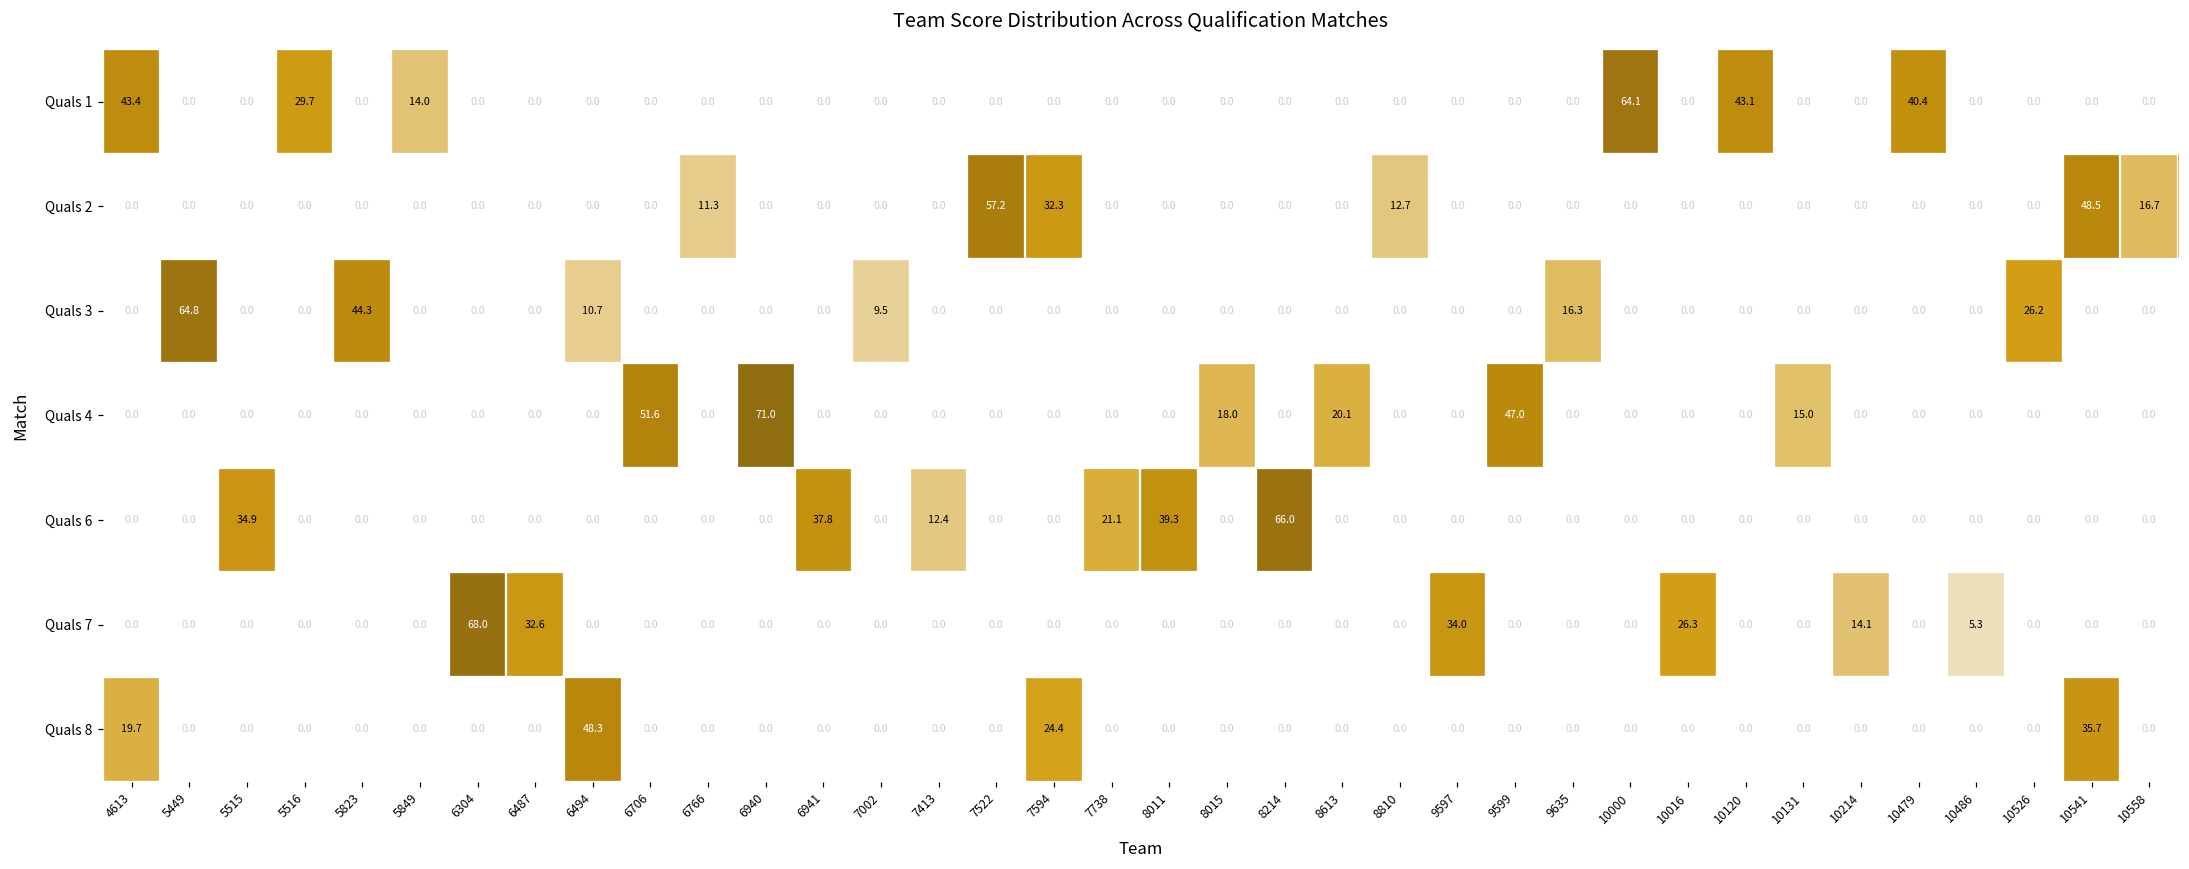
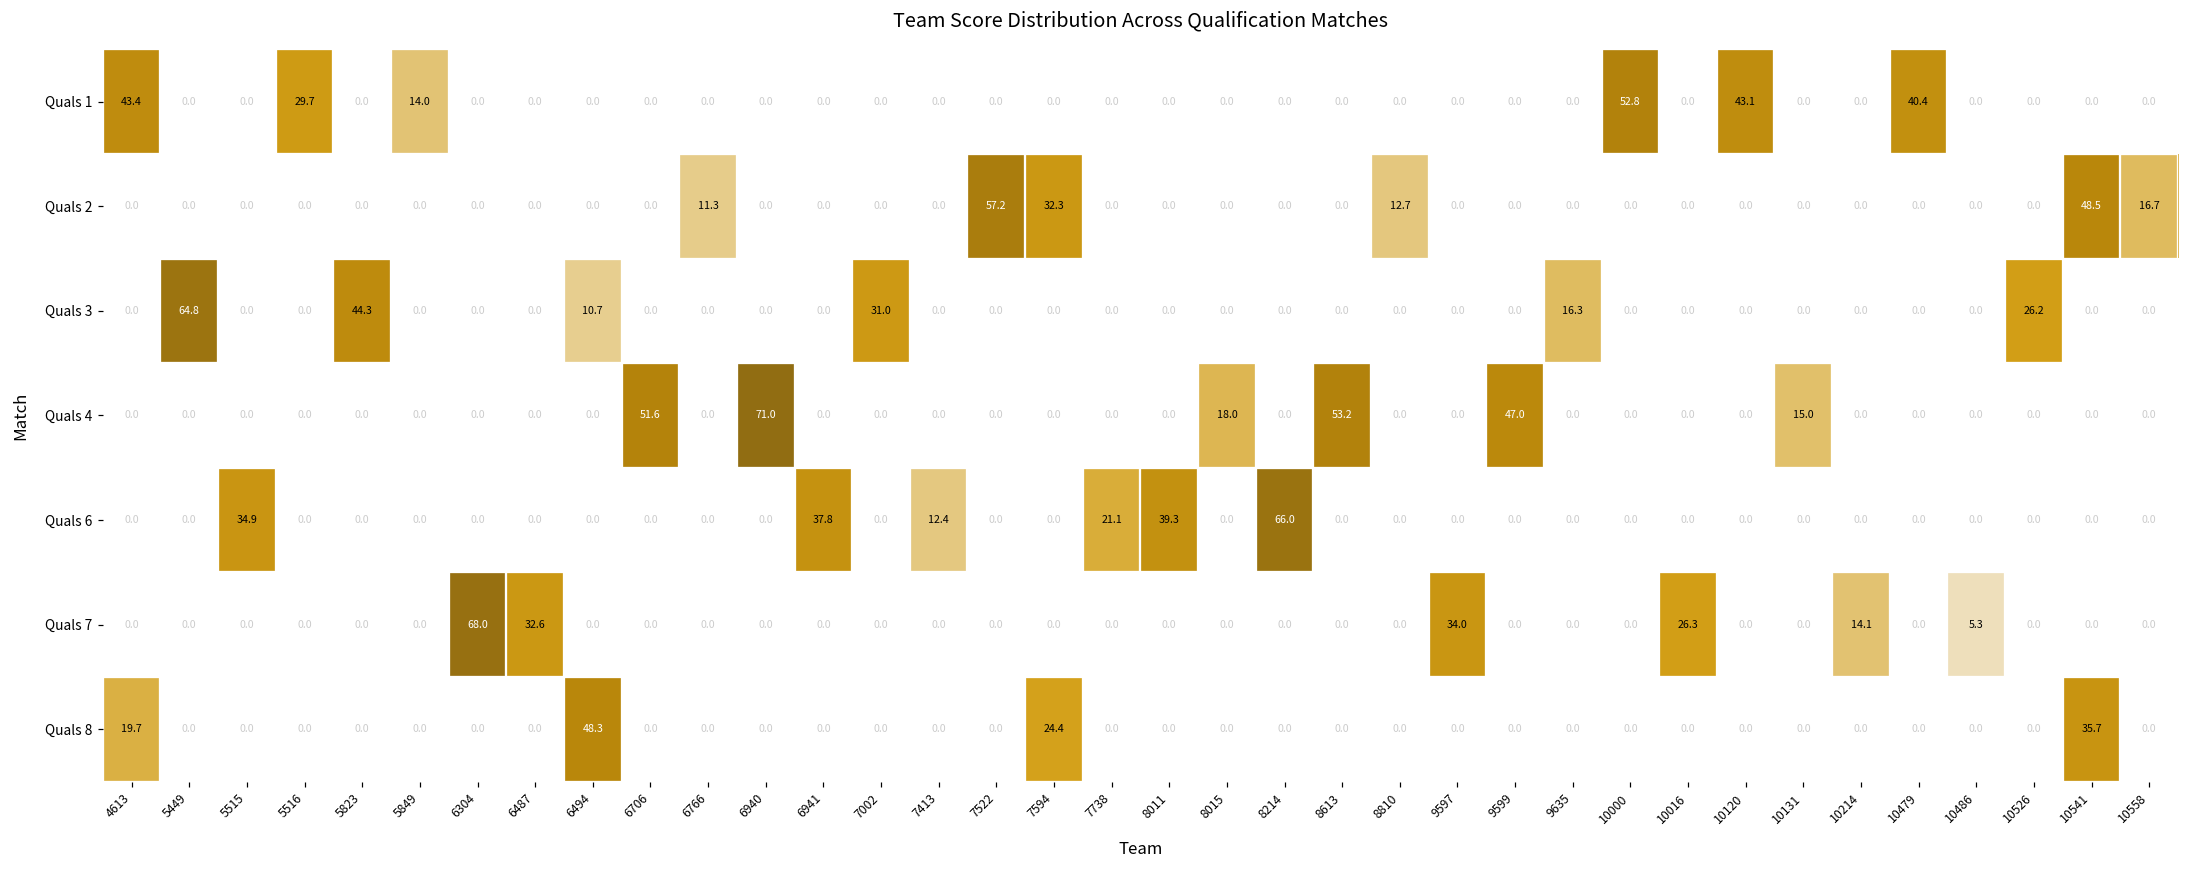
Quals 1, 10000: 64.1 -> 52.8
Quals 3, 7002: 9.5 -> 31.0
Quals 4, 8613: 20.1 -> 53.2
